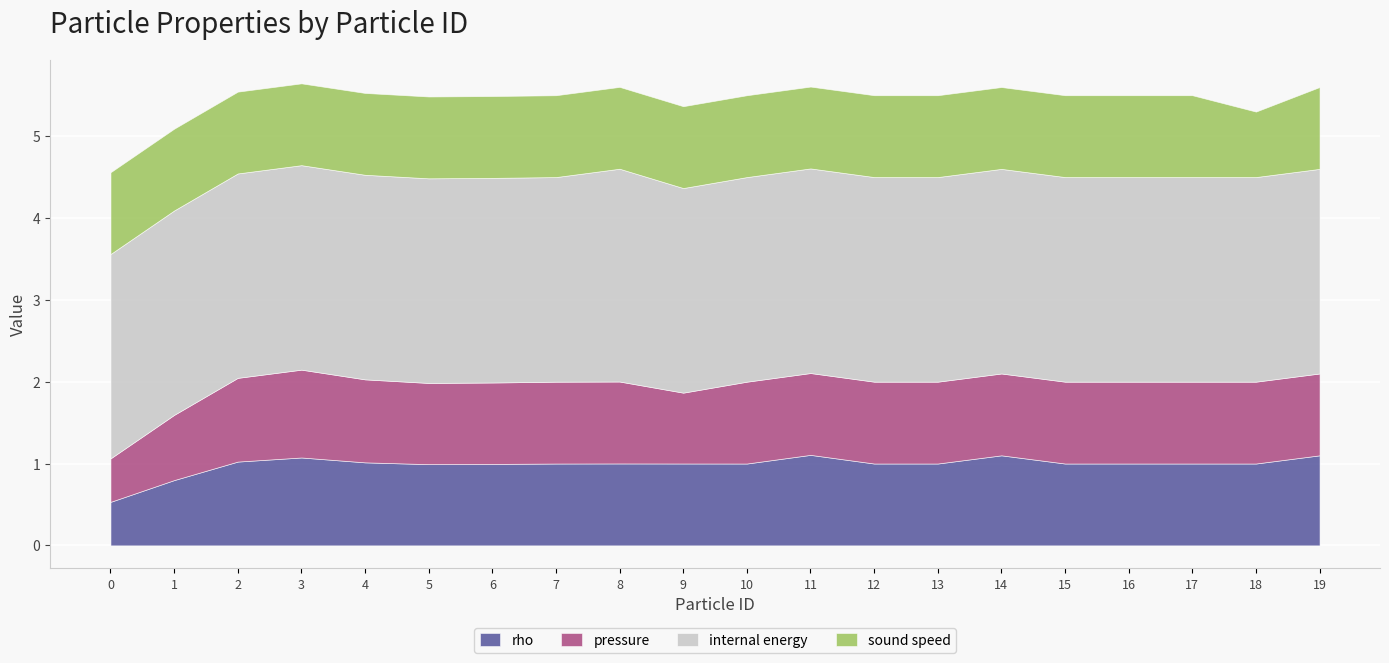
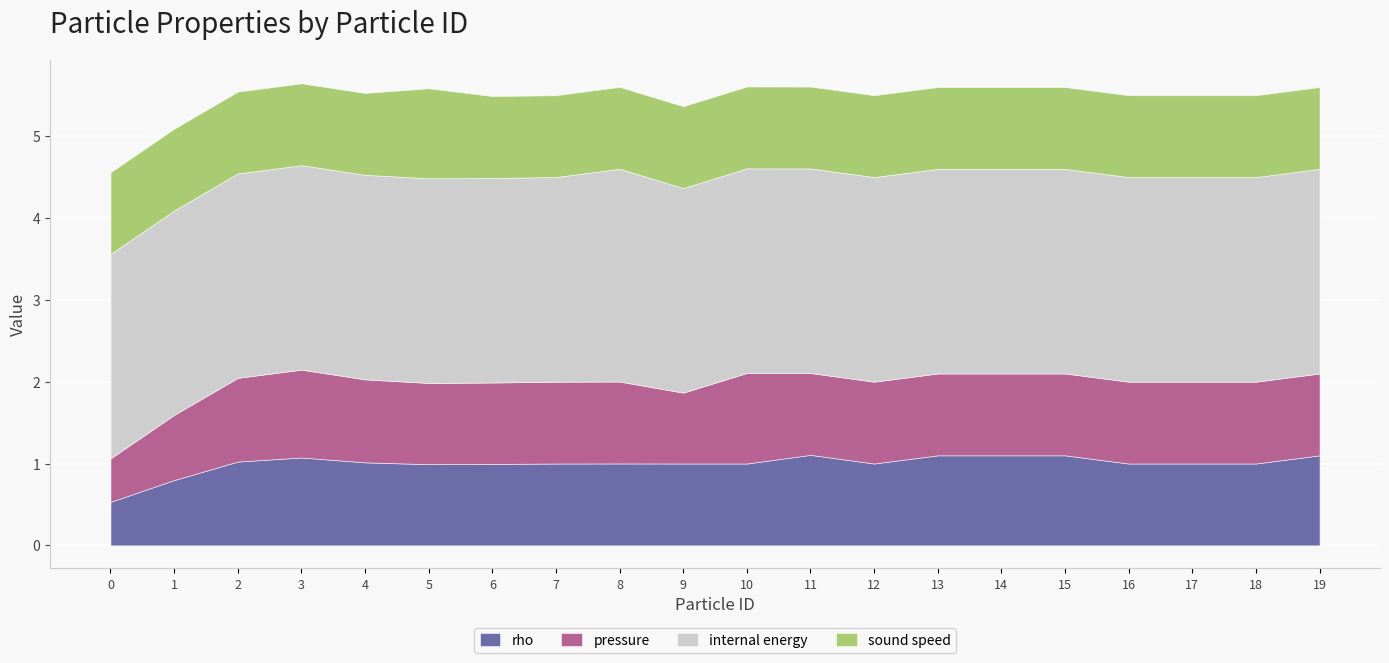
sound speed, 5: 1.0 -> 1.1
pressure, 10: 1.0 -> 1.1
rho, 13: 1.0 -> 1.1
rho, 15: 1.0 -> 1.1
sound speed, 18: 0.8 -> 1.0
